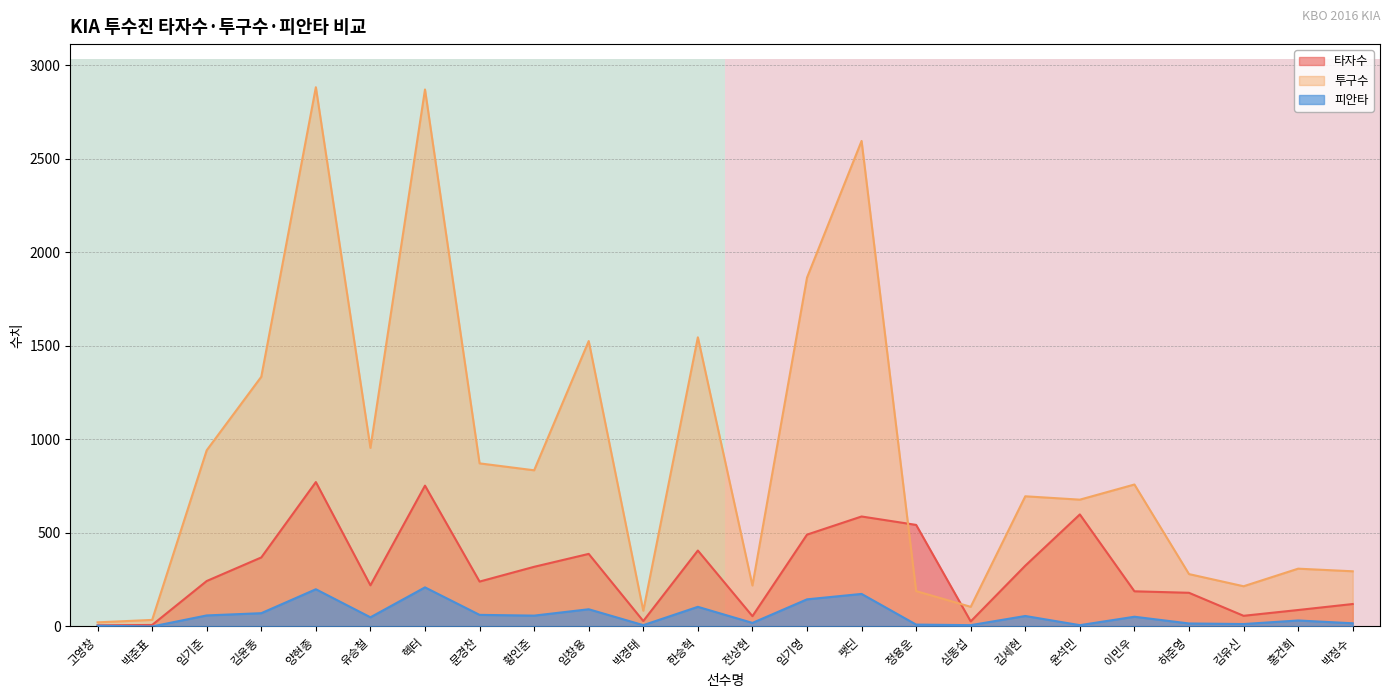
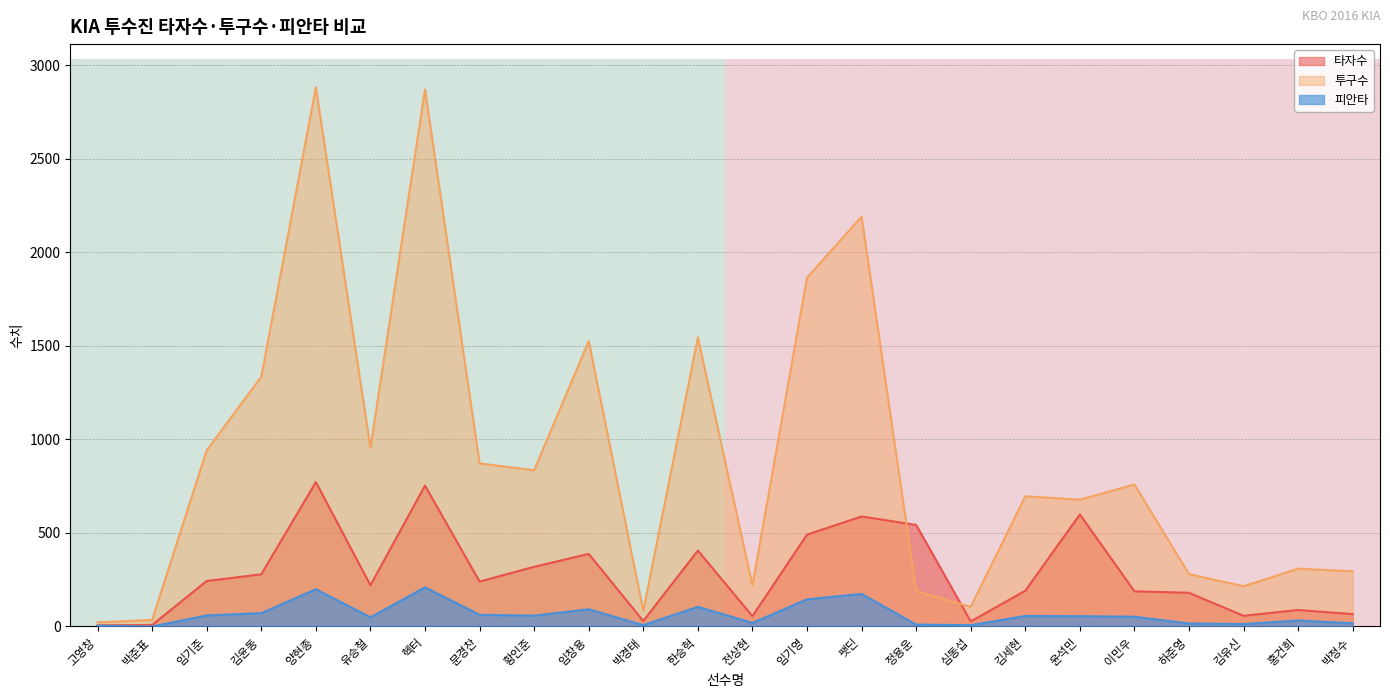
타자수, 김윤동: 370 -> 280
투구수, 팻딘: 2600 -> 2190
타자수, 김세현: 330 -> 190
피안타, 윤석민: 10 -> 60
타자수, 박정수: 120 -> 70
